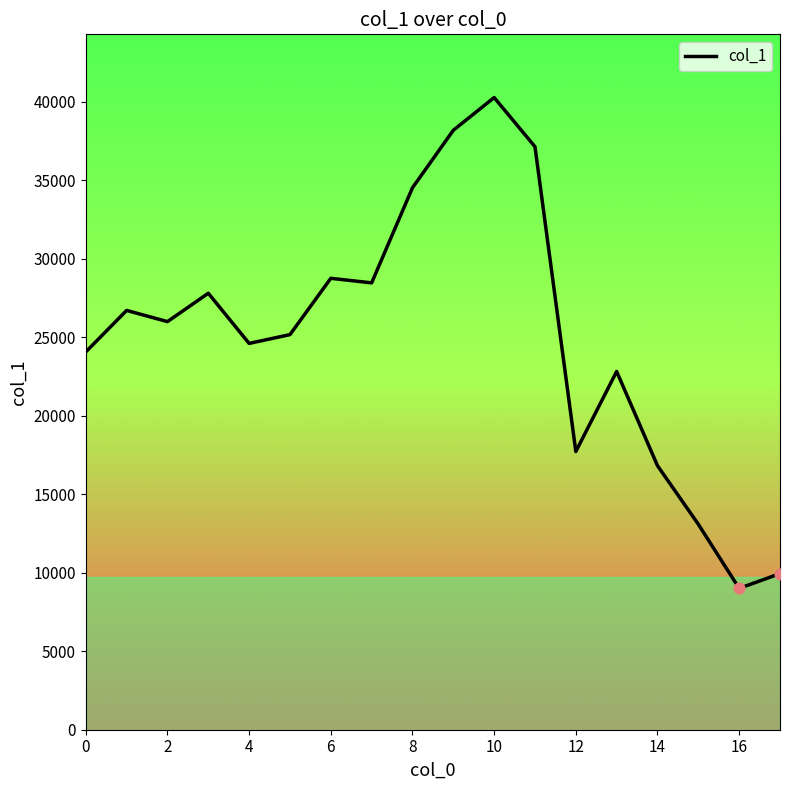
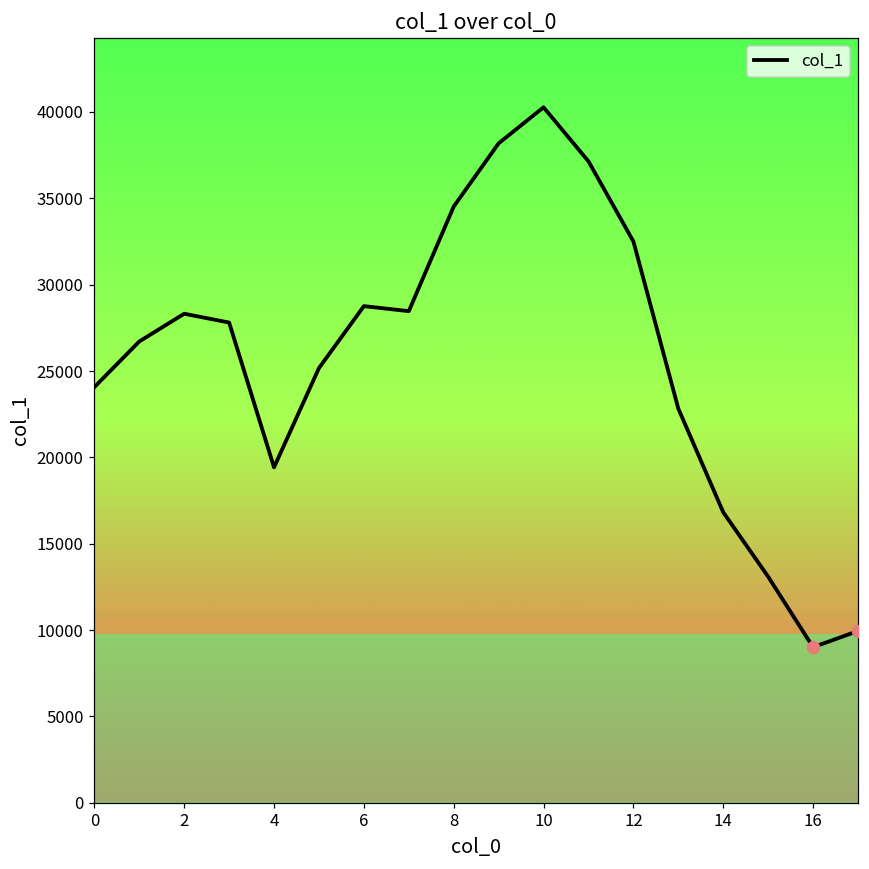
col_1, 2: 26000 -> 28300
col_1, 4: 24600 -> 19400
col_1, 12: 17700 -> 32500
